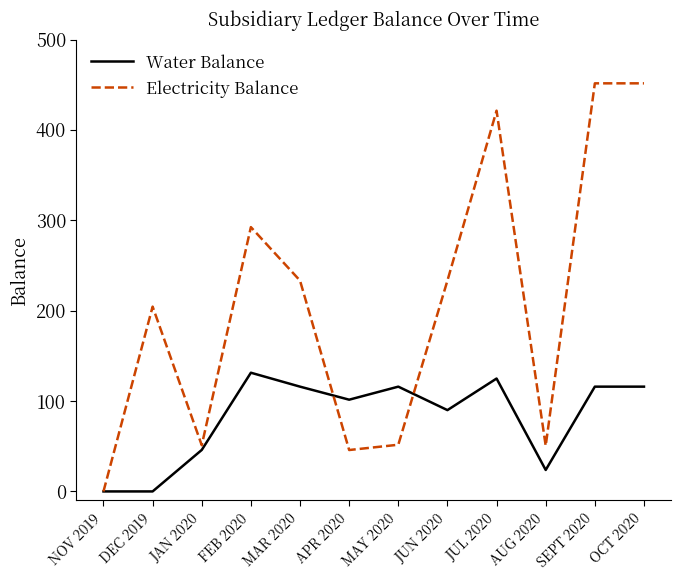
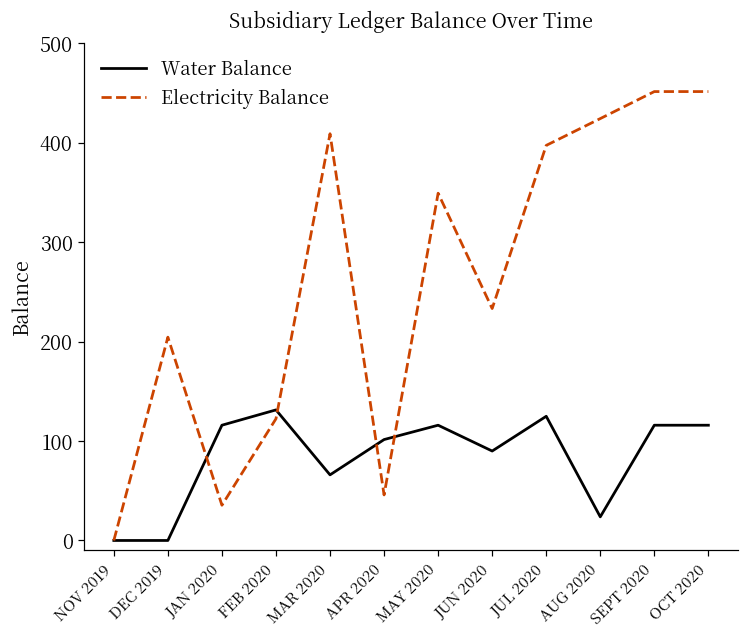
Water Balance, JAN 2020: 50 -> 120
Electricity Balance, JAN 2020: 50 -> 40
Electricity Balance, FEB 2020: 290 -> 120
Water Balance, MAR 2020: 120 -> 70
Electricity Balance, MAR 2020: 230 -> 410
Electricity Balance, MAY 2020: 50 -> 350
Electricity Balance, JUL 2020: 420 -> 400
Electricity Balance, AUG 2020: 50 -> 420
